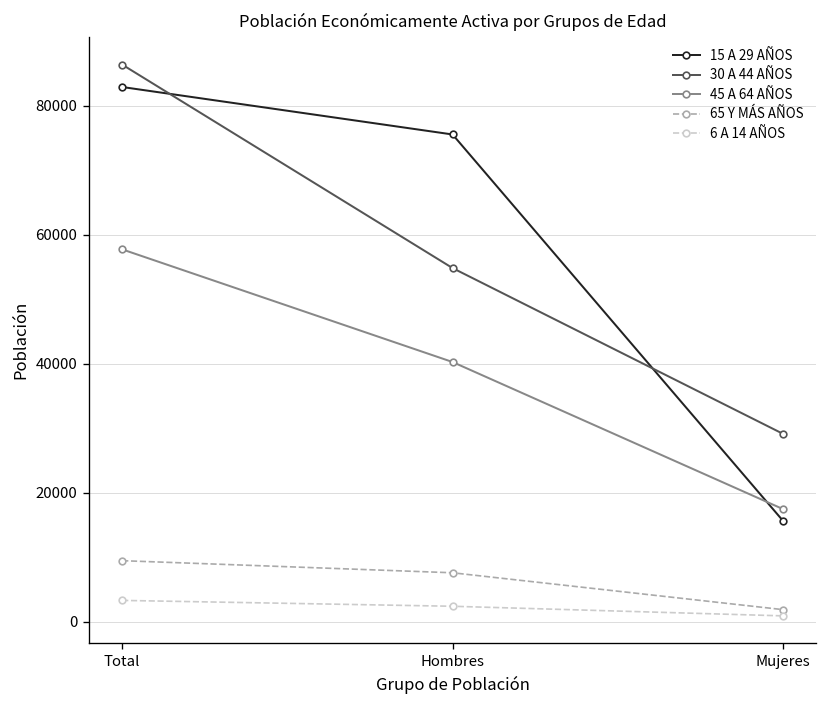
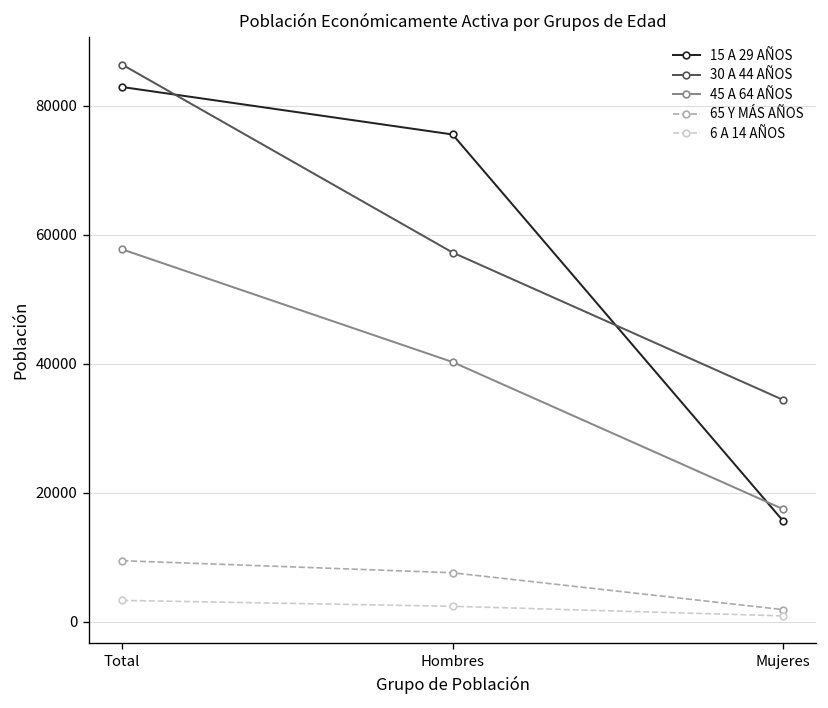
30 A 44 AÑOS, Hombres: 55000 -> 57000
30 A 44 AÑOS, Mujeres: 29000 -> 34000
